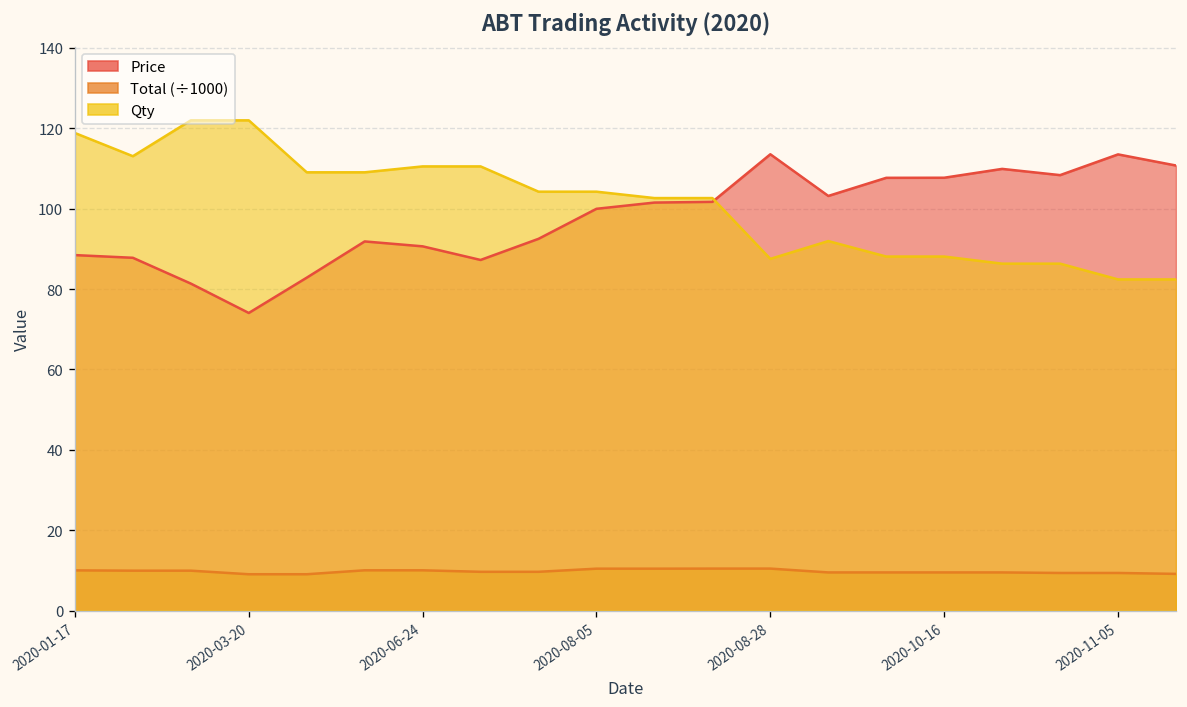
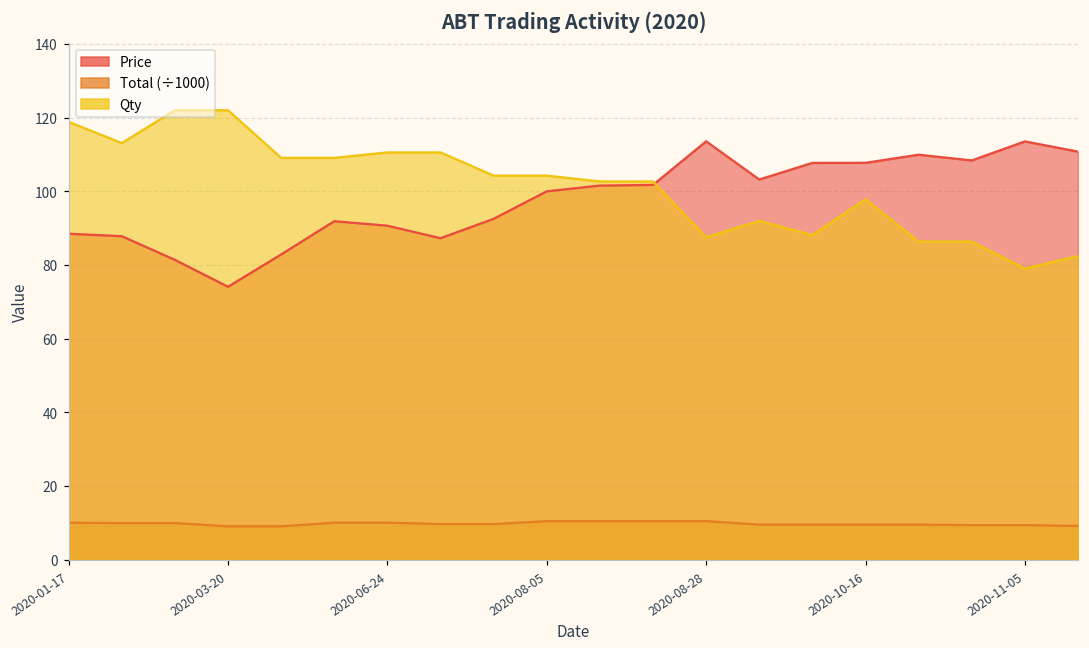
Qty, 2020-10-16: 88 -> 98
Qty, 2020-11-05: 82 -> 79
